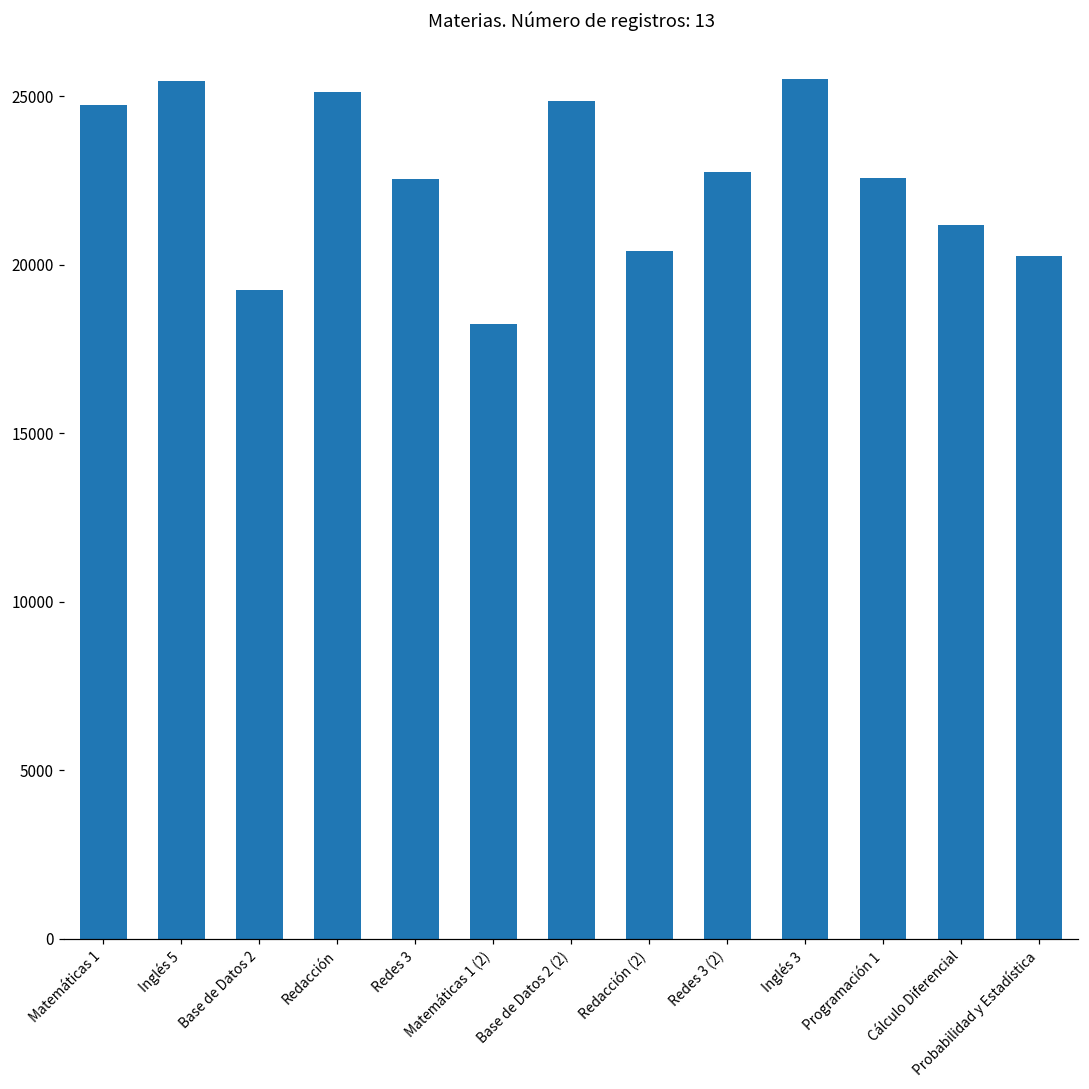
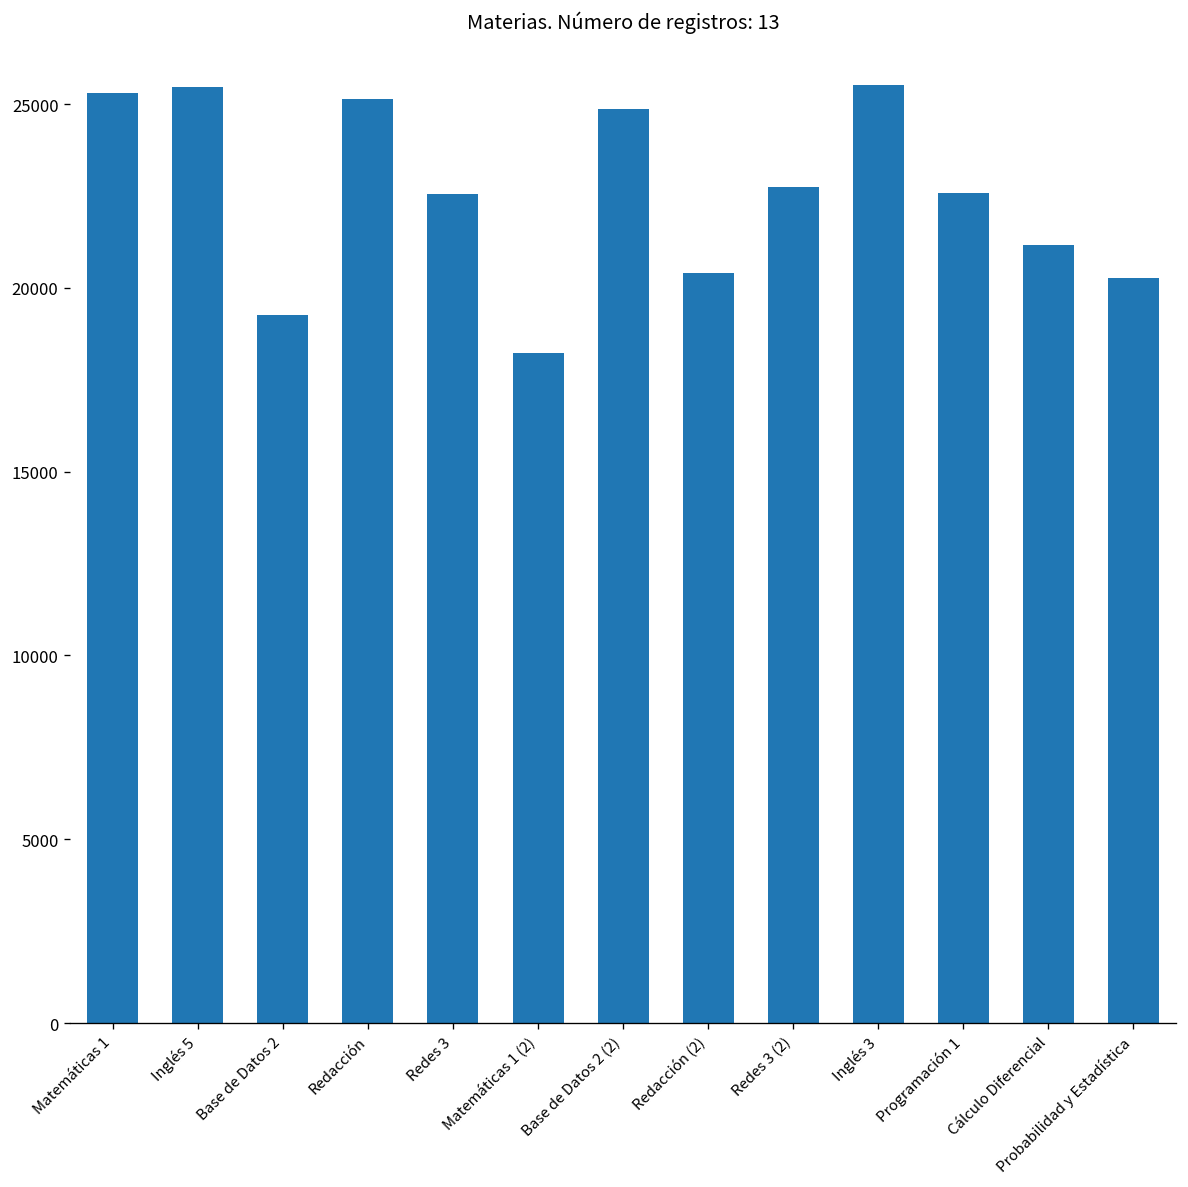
Matemáticas 1: 24800 -> 25300
